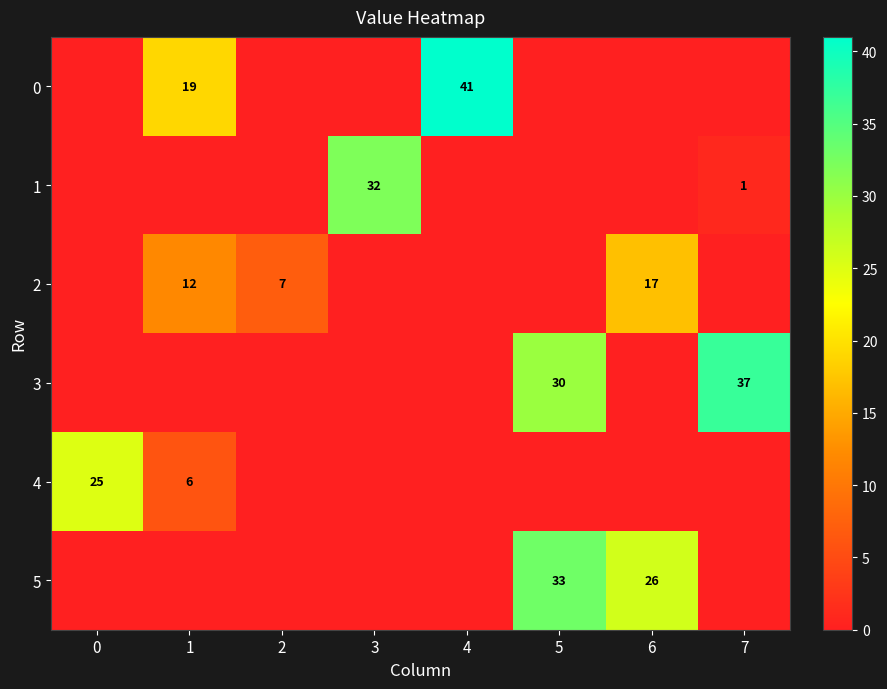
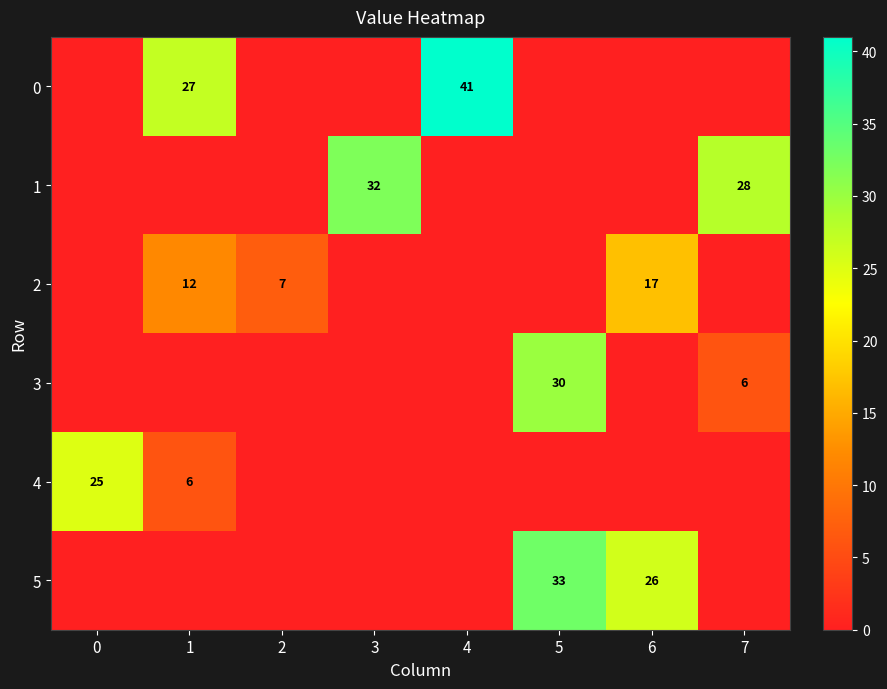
0, 1: 19 -> 27
1, 7: 1 -> 28
3, 7: 37 -> 6
